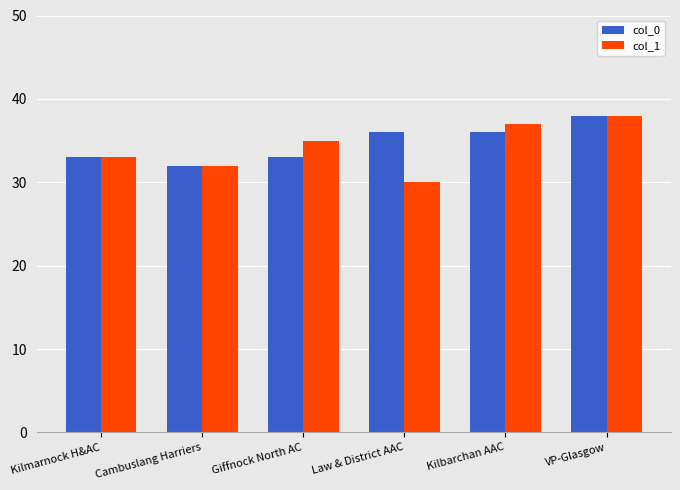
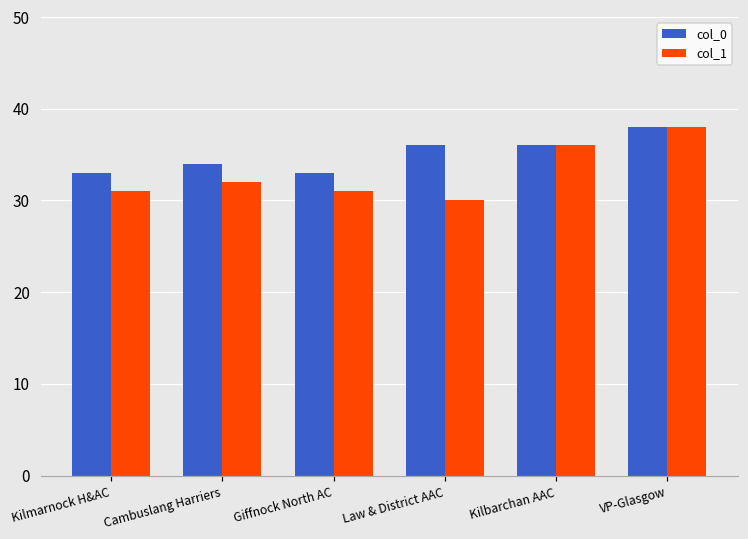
col_1, Kilmarnock H&AC: 33 -> 31
col_0, Cambuslang Harriers: 32 -> 34
col_1, Giffnock North AC: 35 -> 31
col_1, Kilbarchan AAC: 37 -> 36
